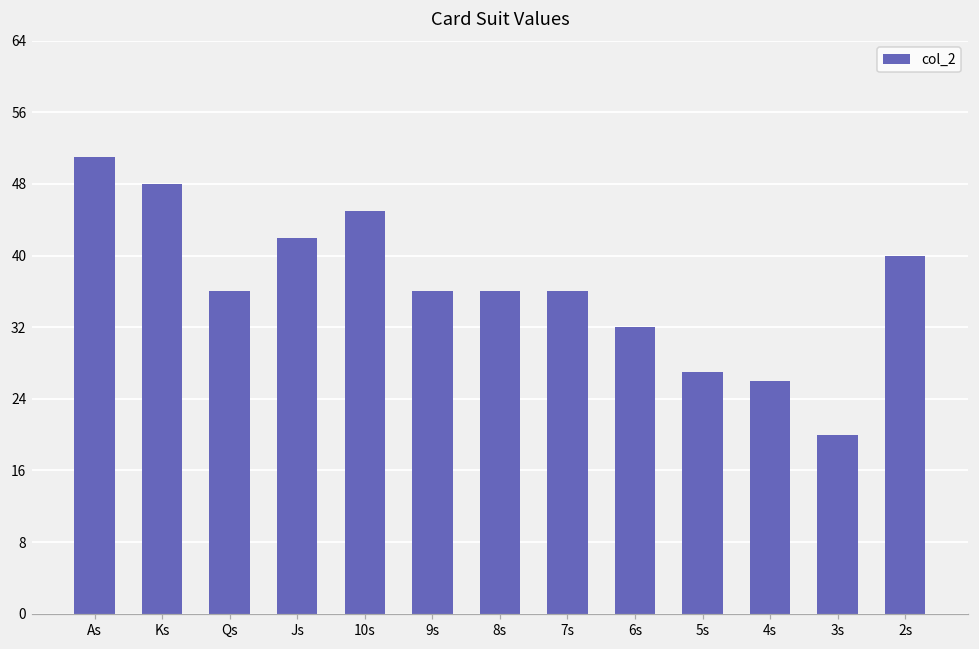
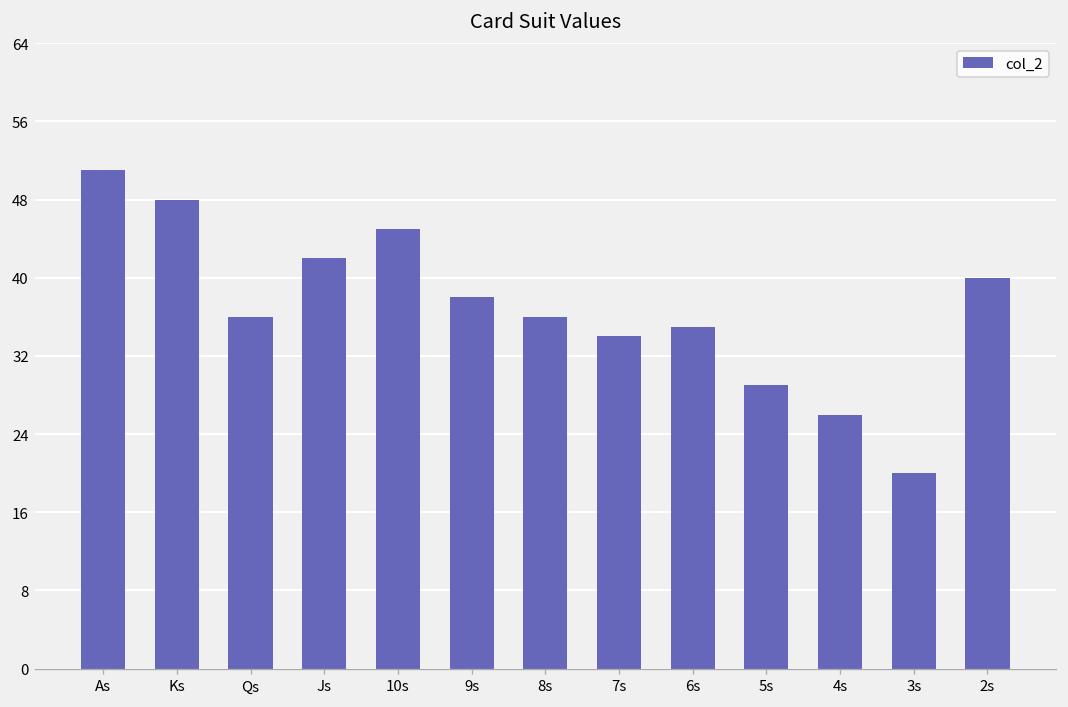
9s: 36 -> 38
7s: 36 -> 34
6s: 32 -> 35
5s: 27 -> 29
